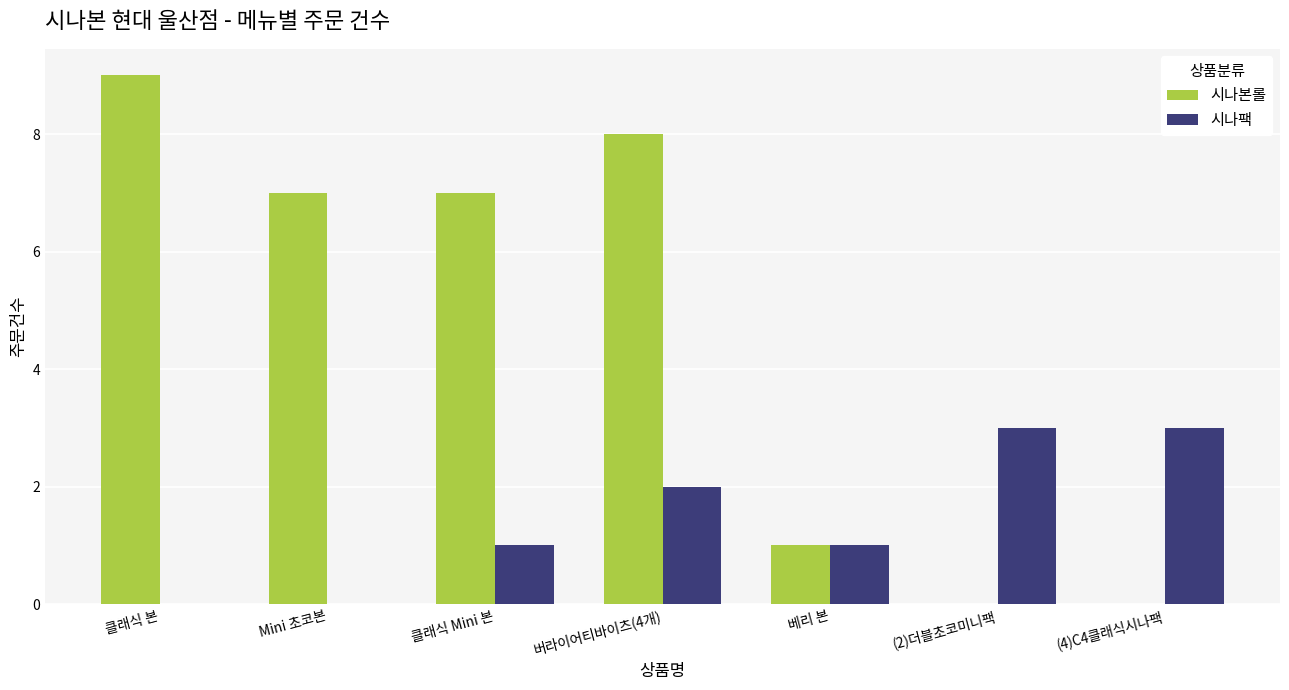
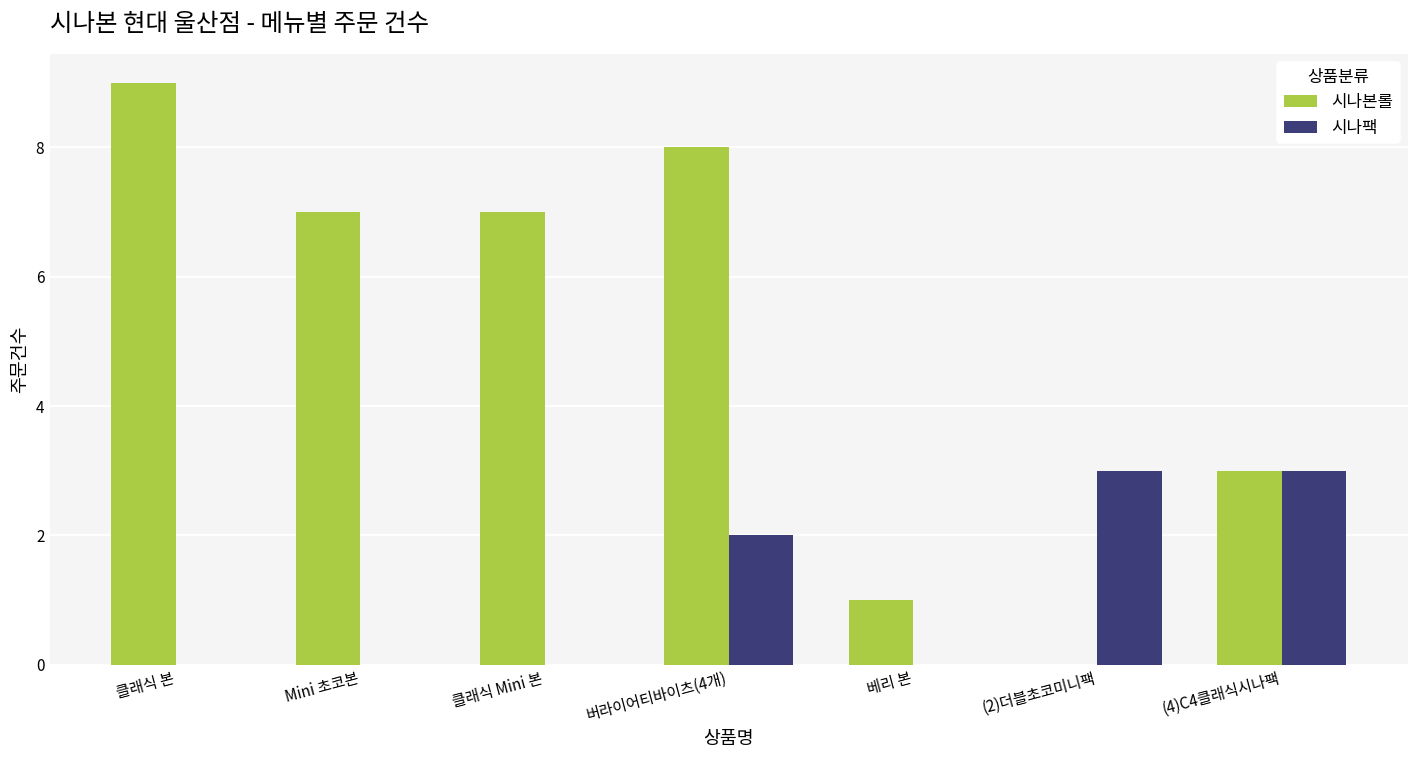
시나팩, 클래식 Mini 본: 1 -> 0
시나팩, 베리 본: 1 -> 0
시나본롤, (4)C4클래식시나팩: 0 -> 3
